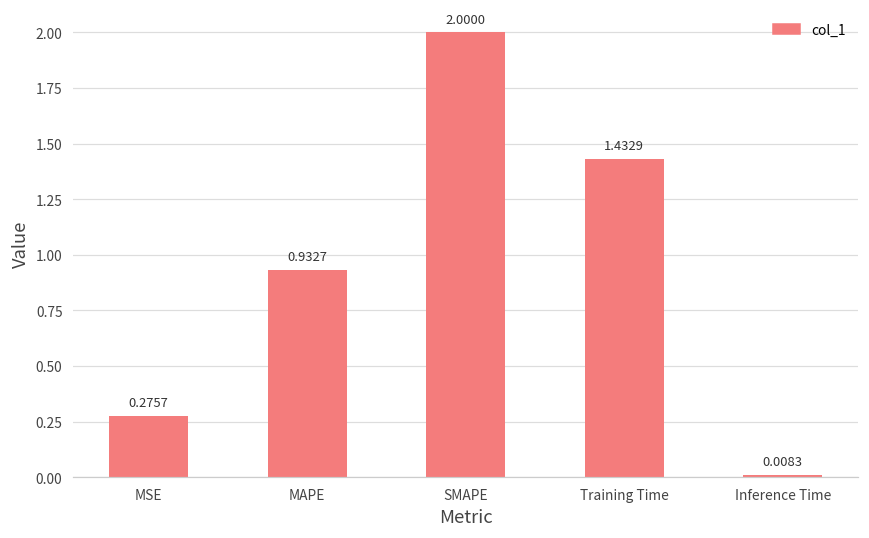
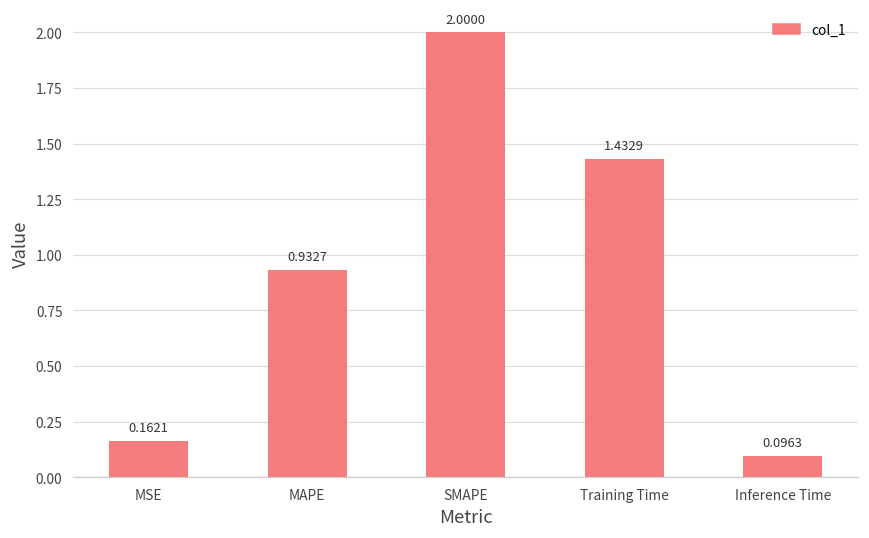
MSE: 0.2757 -> 0.1621
Inference Time: 0.0083 -> 0.0963
